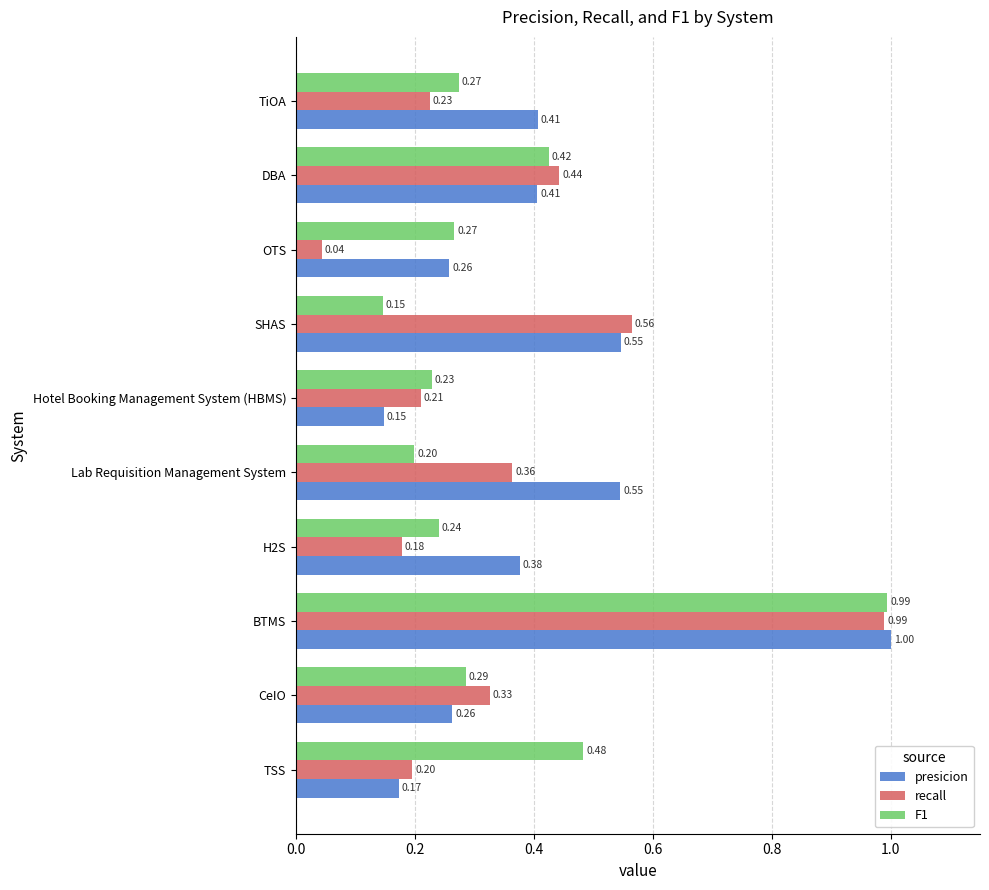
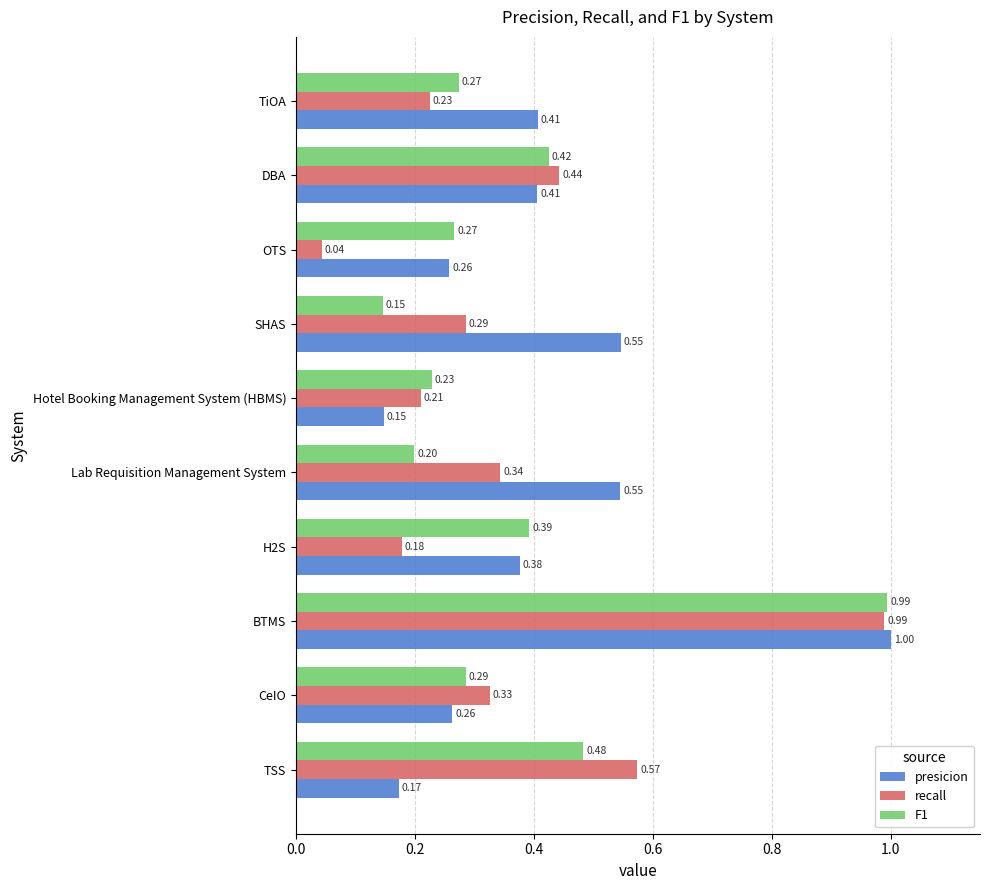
recall, SHAS: 0.56 -> 0.29
recall, Lab Requisition Management System: 0.36 -> 0.34
F1, H2S: 0.24 -> 0.39
recall, TSS: 0.20 -> 0.57
